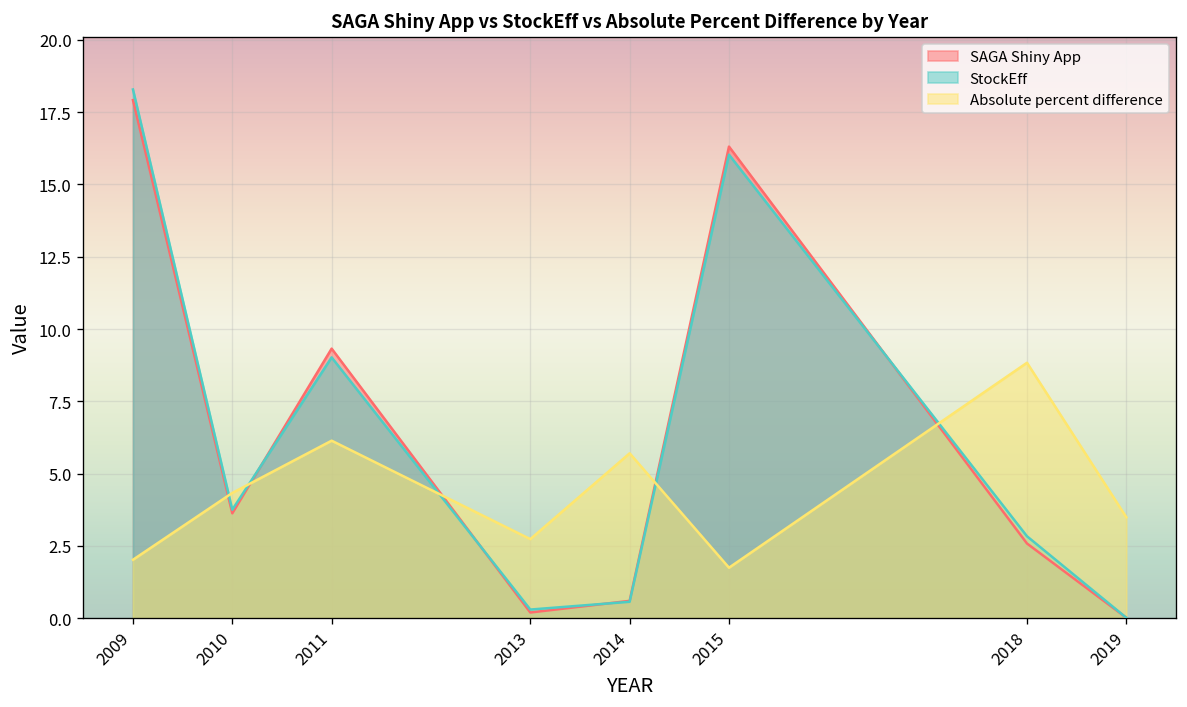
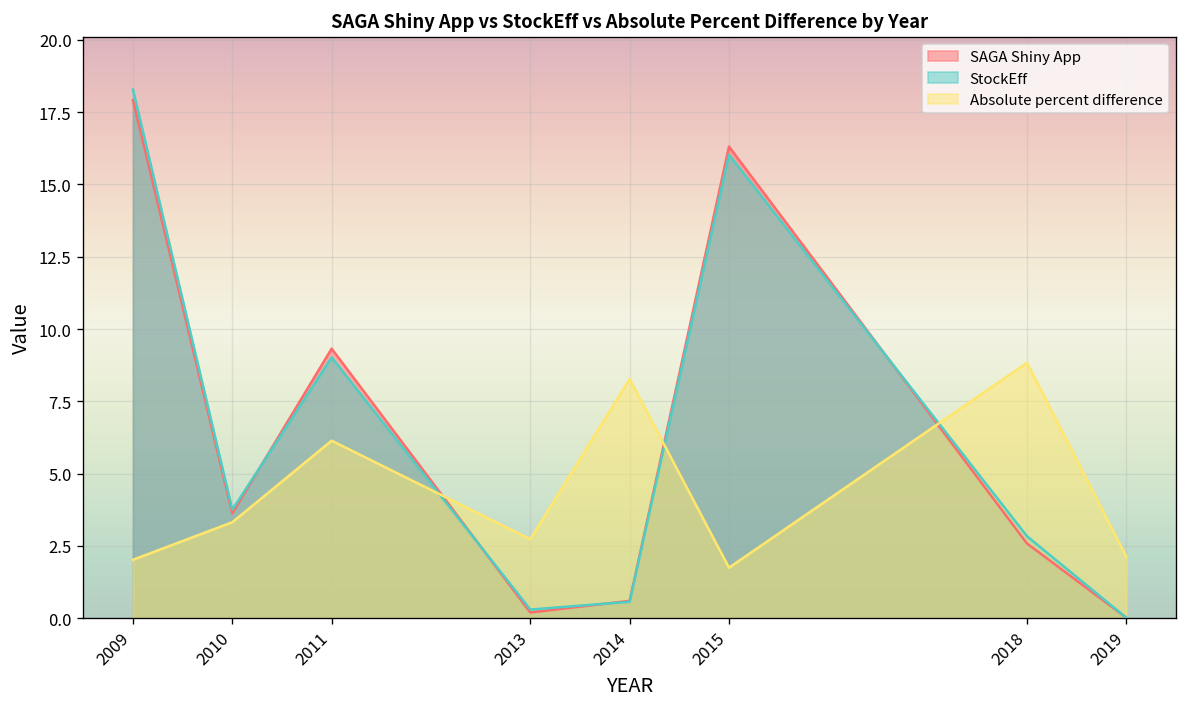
Absolute percent difference, 2010: 4.3 -> 3.3
Absolute percent difference, 2014: 5.7 -> 8.3
Absolute percent difference, 2019: 3.5 -> 2.1
